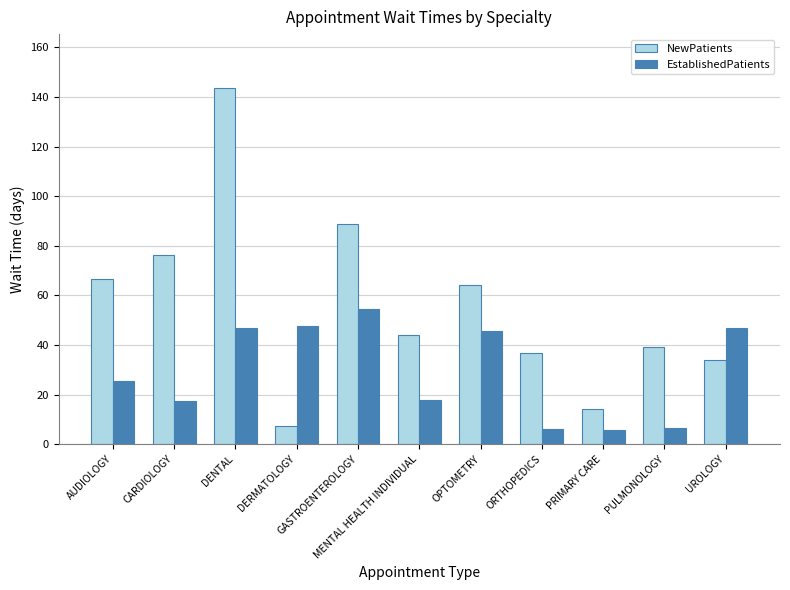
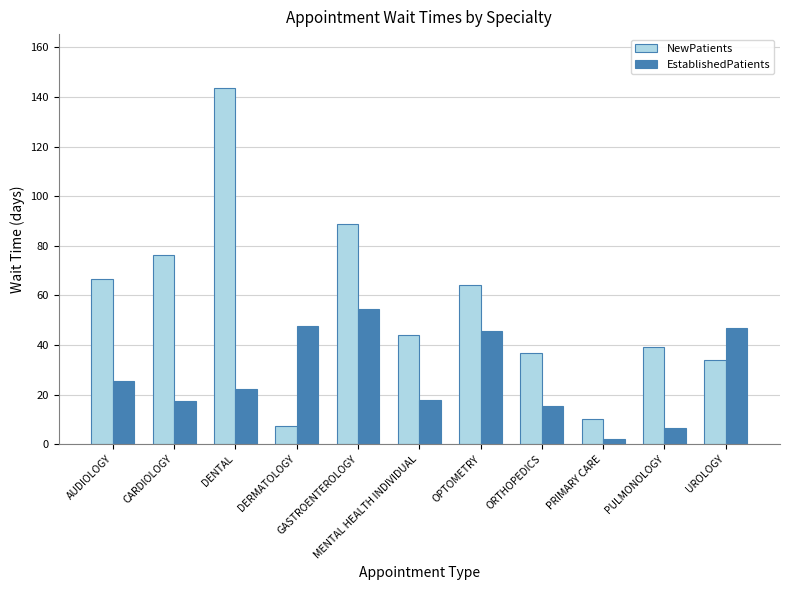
EstablishedPatients, DENTAL: 47 -> 22
EstablishedPatients, ORTHOPEDICS: 6 -> 15
NewPatients, PRIMARY CARE: 14 -> 10
EstablishedPatients, PRIMARY CARE: 6 -> 2
